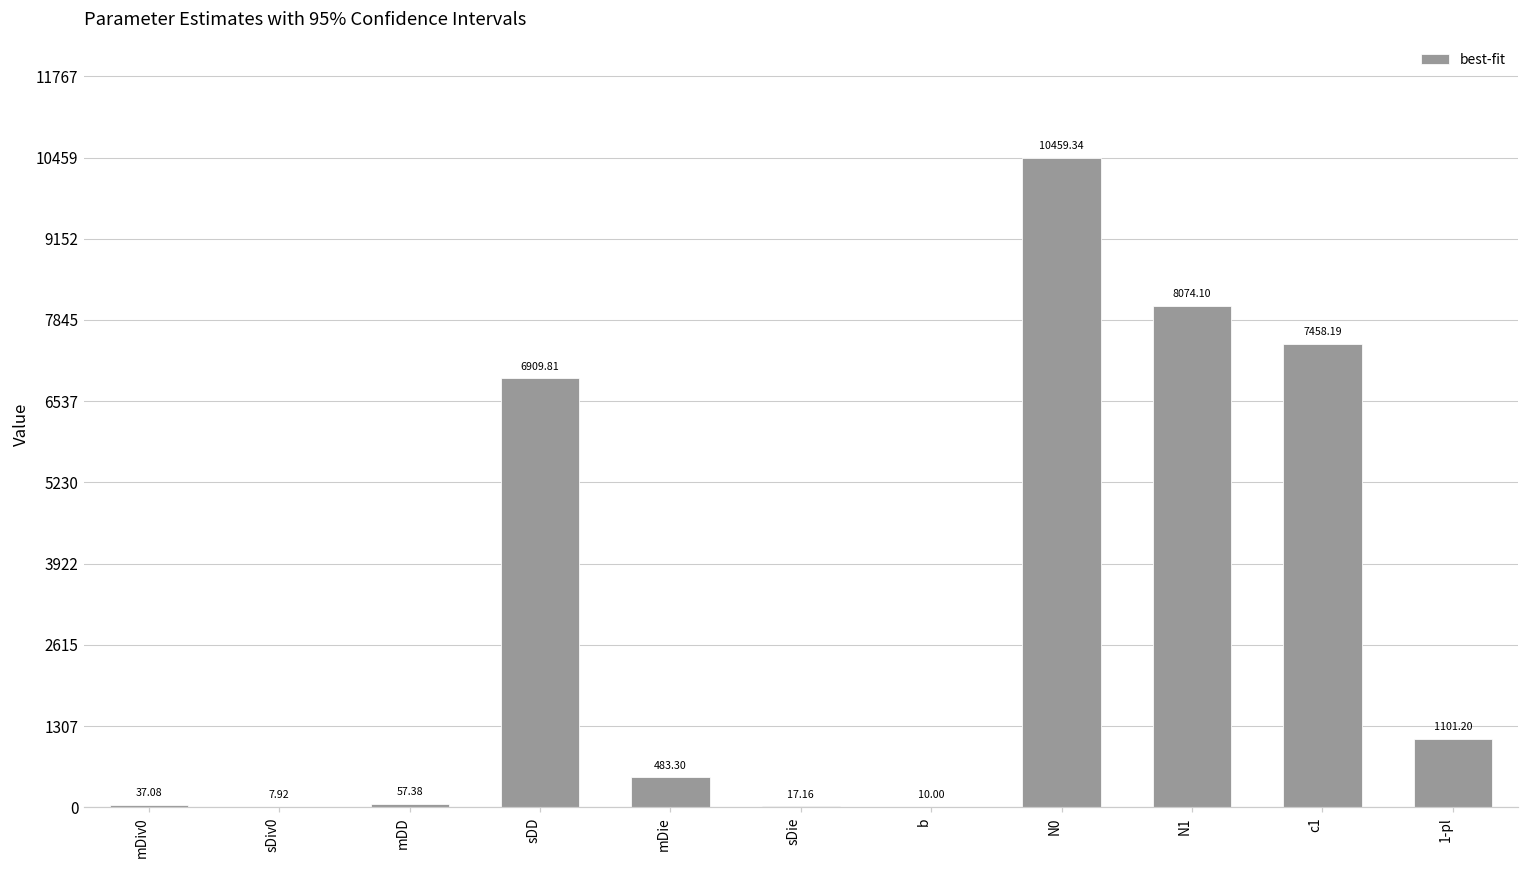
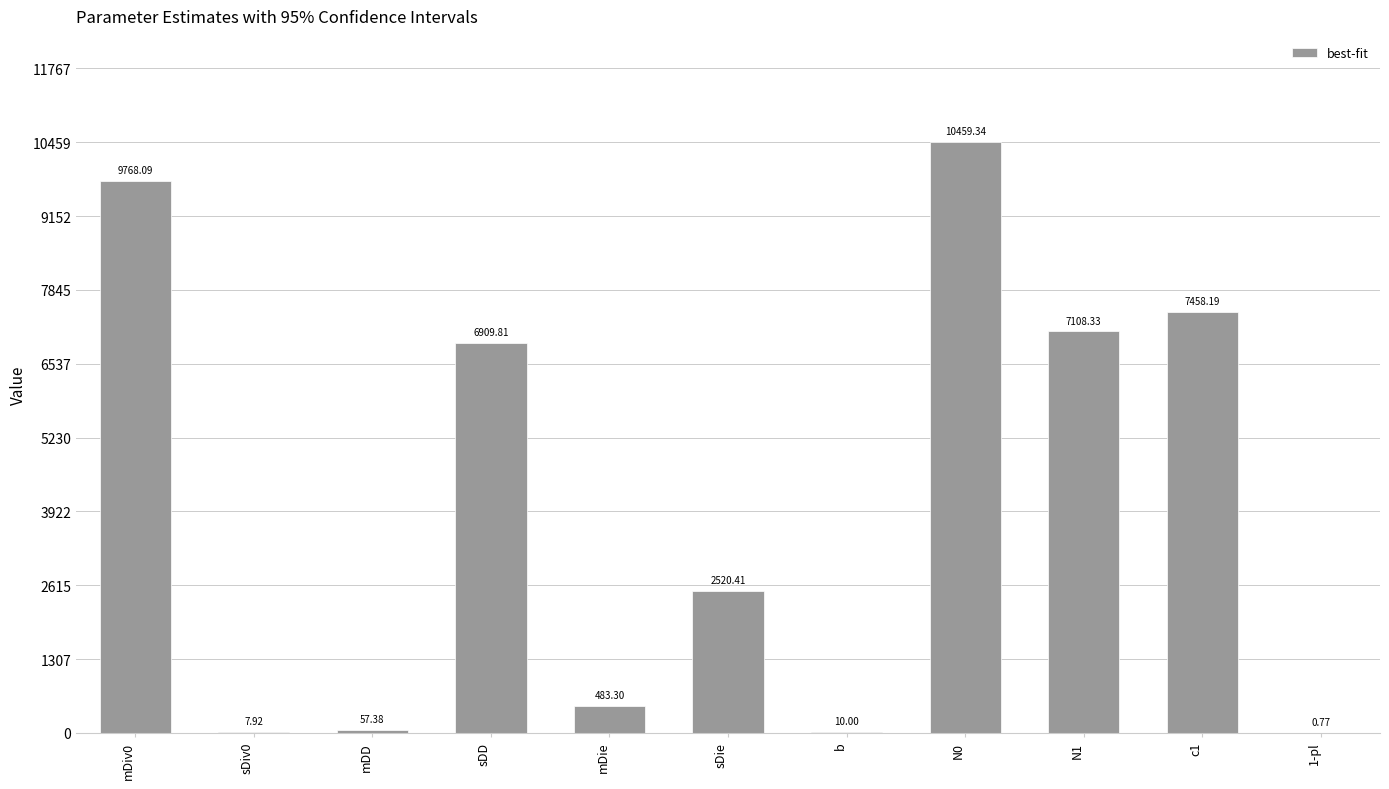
mDiv0: 37.08 -> 9768.09
sDie: 17.16 -> 2520.41
N1: 8074.10 -> 7108.33
1-pl: 1101.20 -> 0.77
